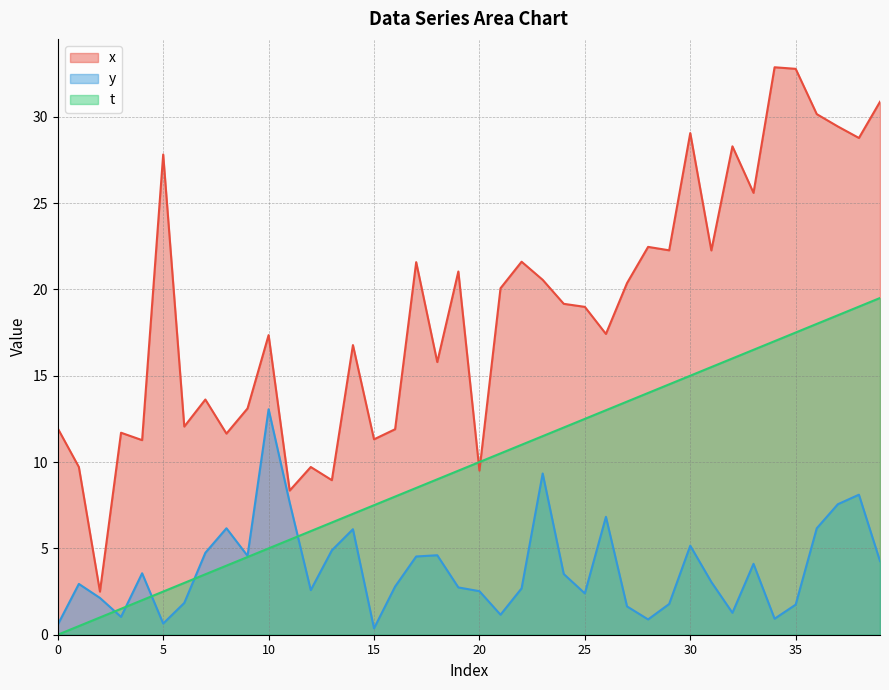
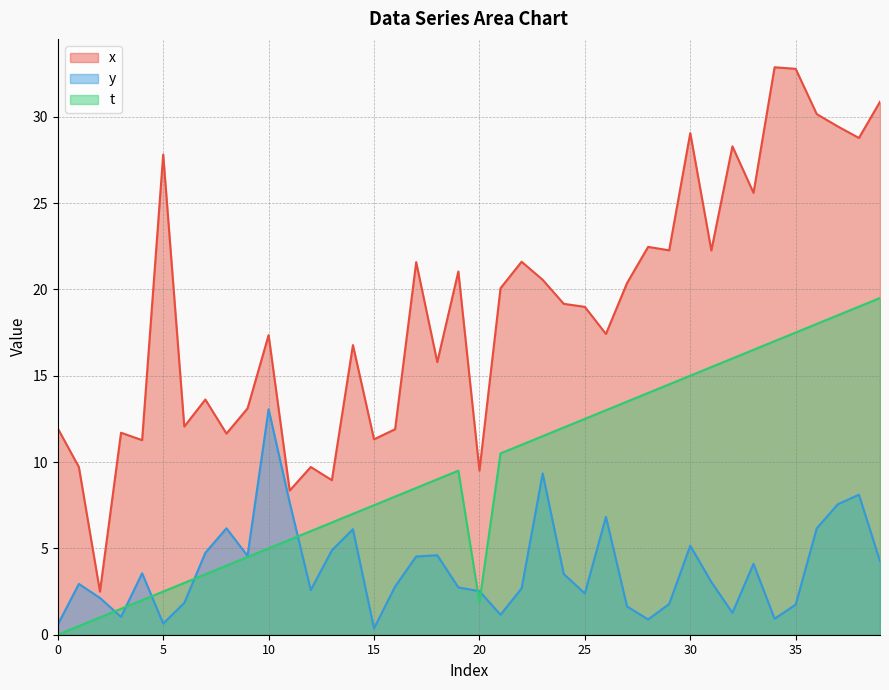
t, 20: 10.0 -> 1.9
